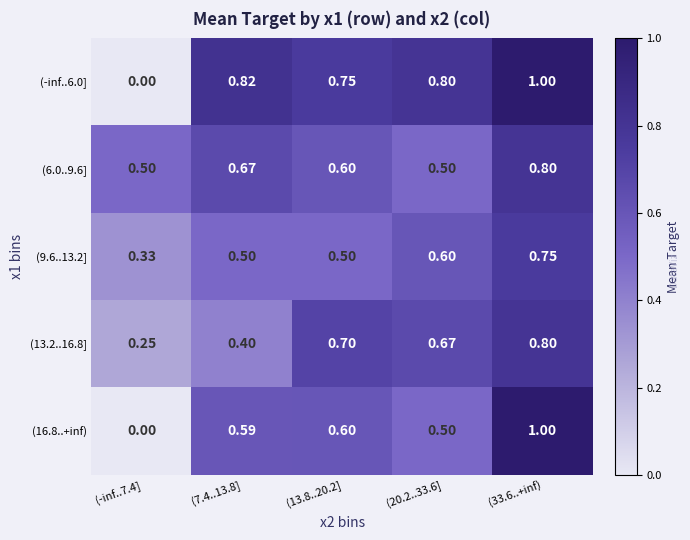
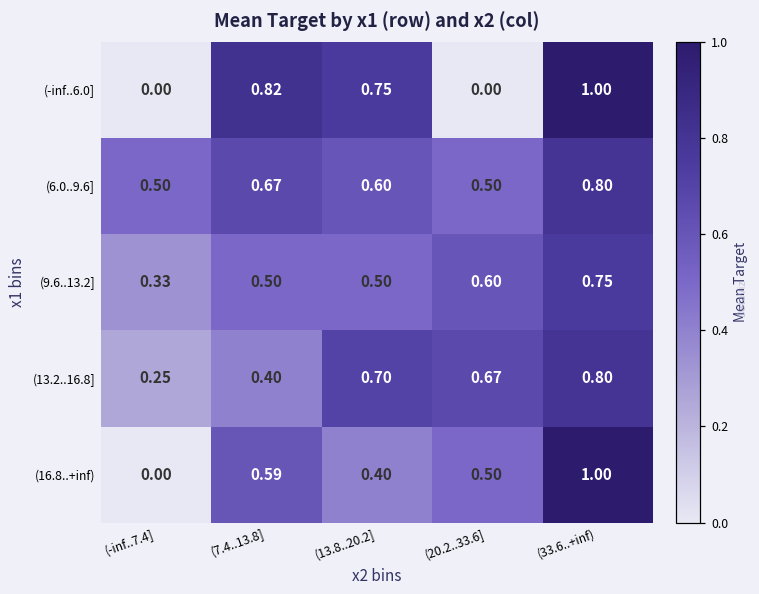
(-inf..6.0], (20.2..33.6]: 0.80 -> 0.00
(16.8..+inf), (13.8..20.2]: 0.60 -> 0.40
